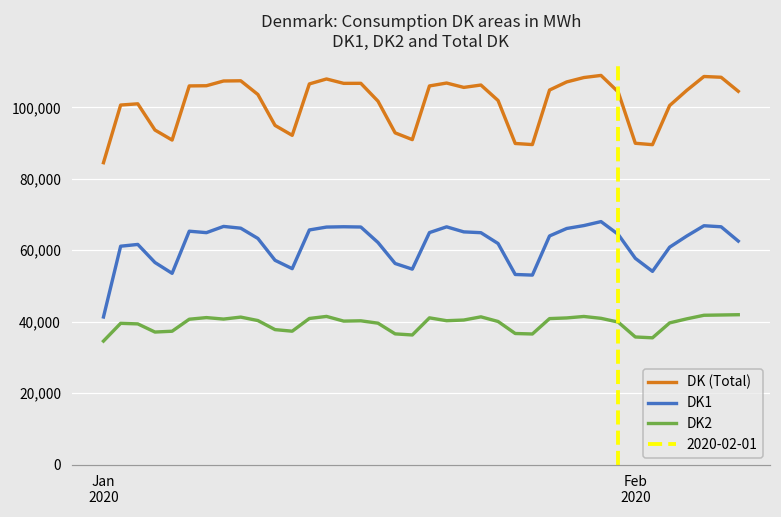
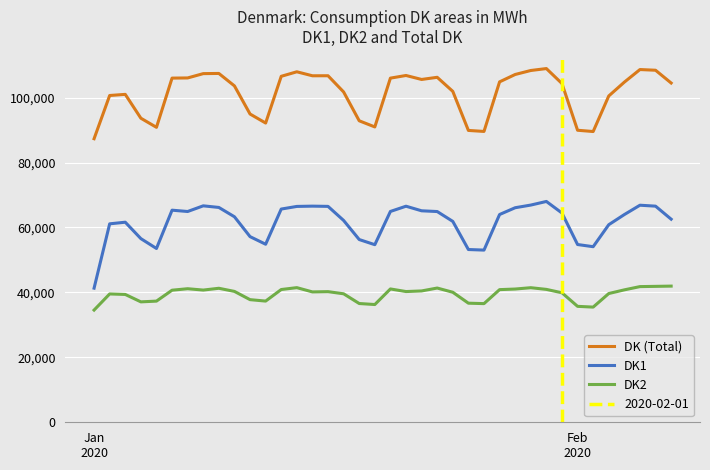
DK (Total), Jan 2020: 85,000 -> 87,000
DK1, Feb 2020: 58,000 -> 55,000
